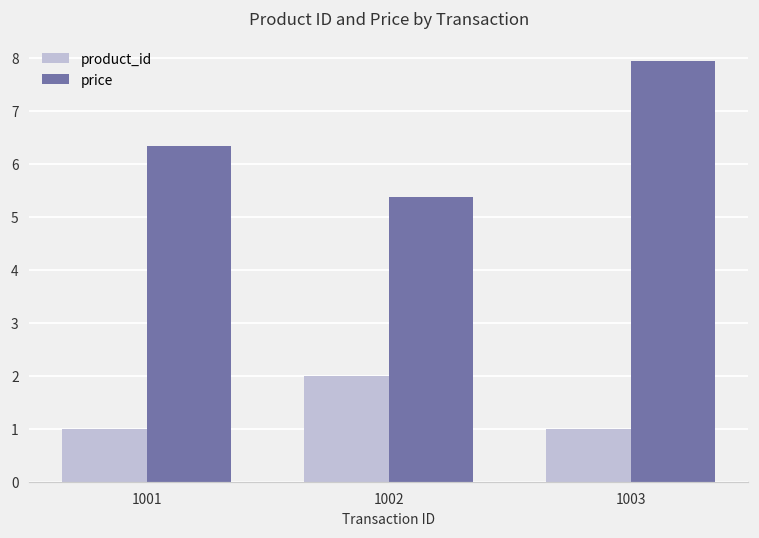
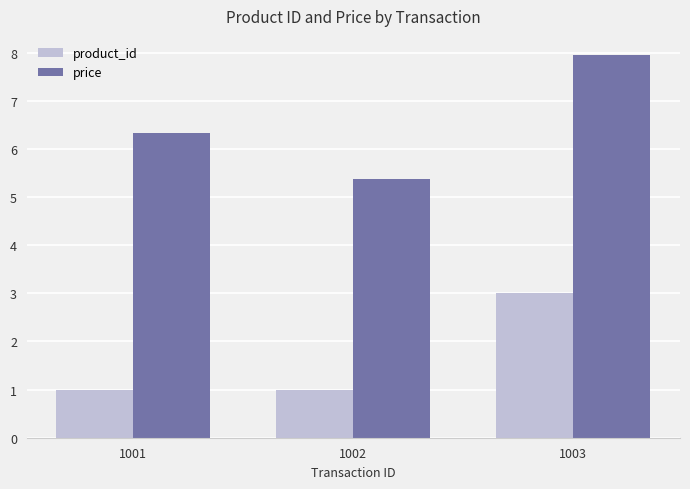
product_id, 1002: 2 -> 1
product_id, 1003: 1 -> 3
